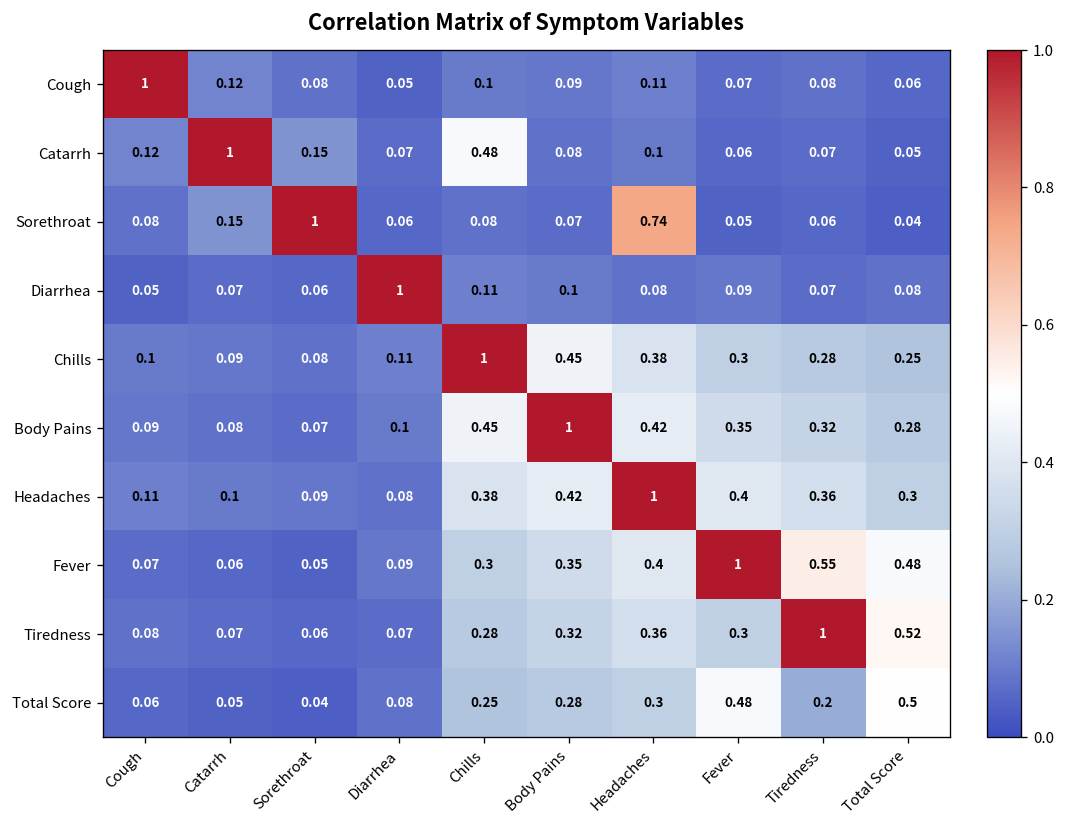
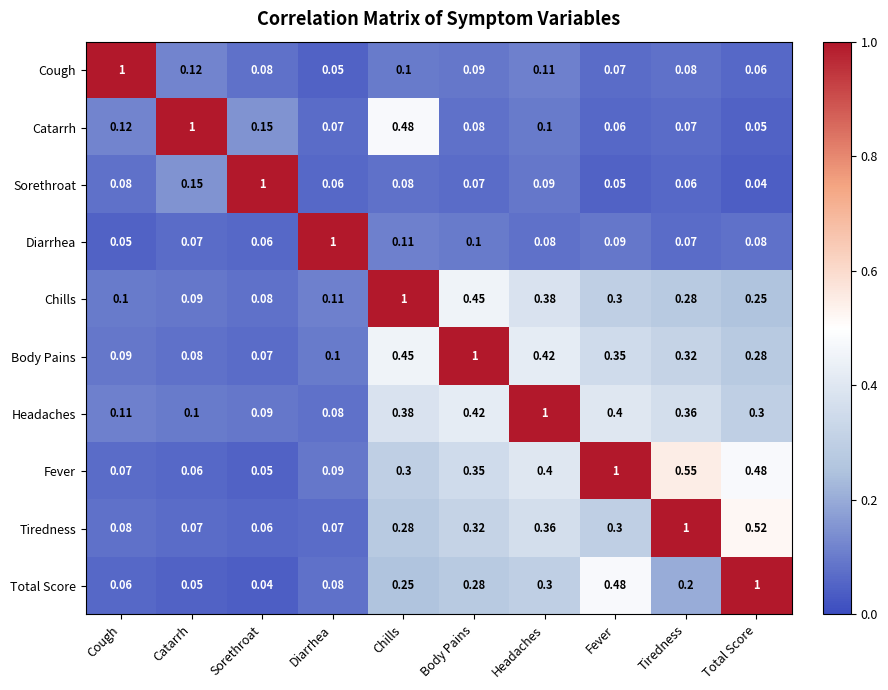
Sorethroat, Headaches: 0.74 -> 0.09
Total Score, Total Score: 0.5 -> 1
